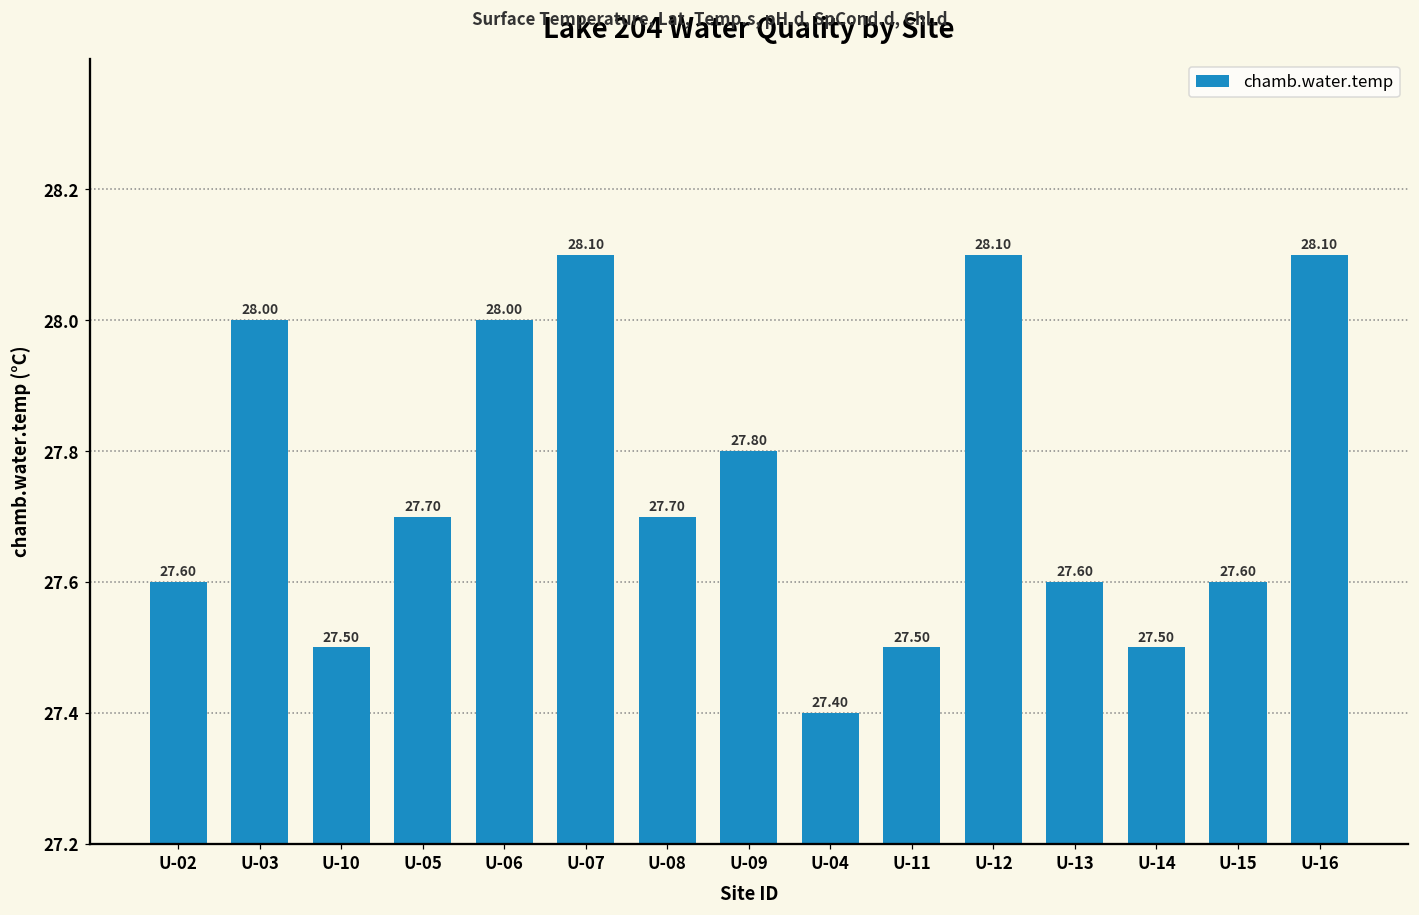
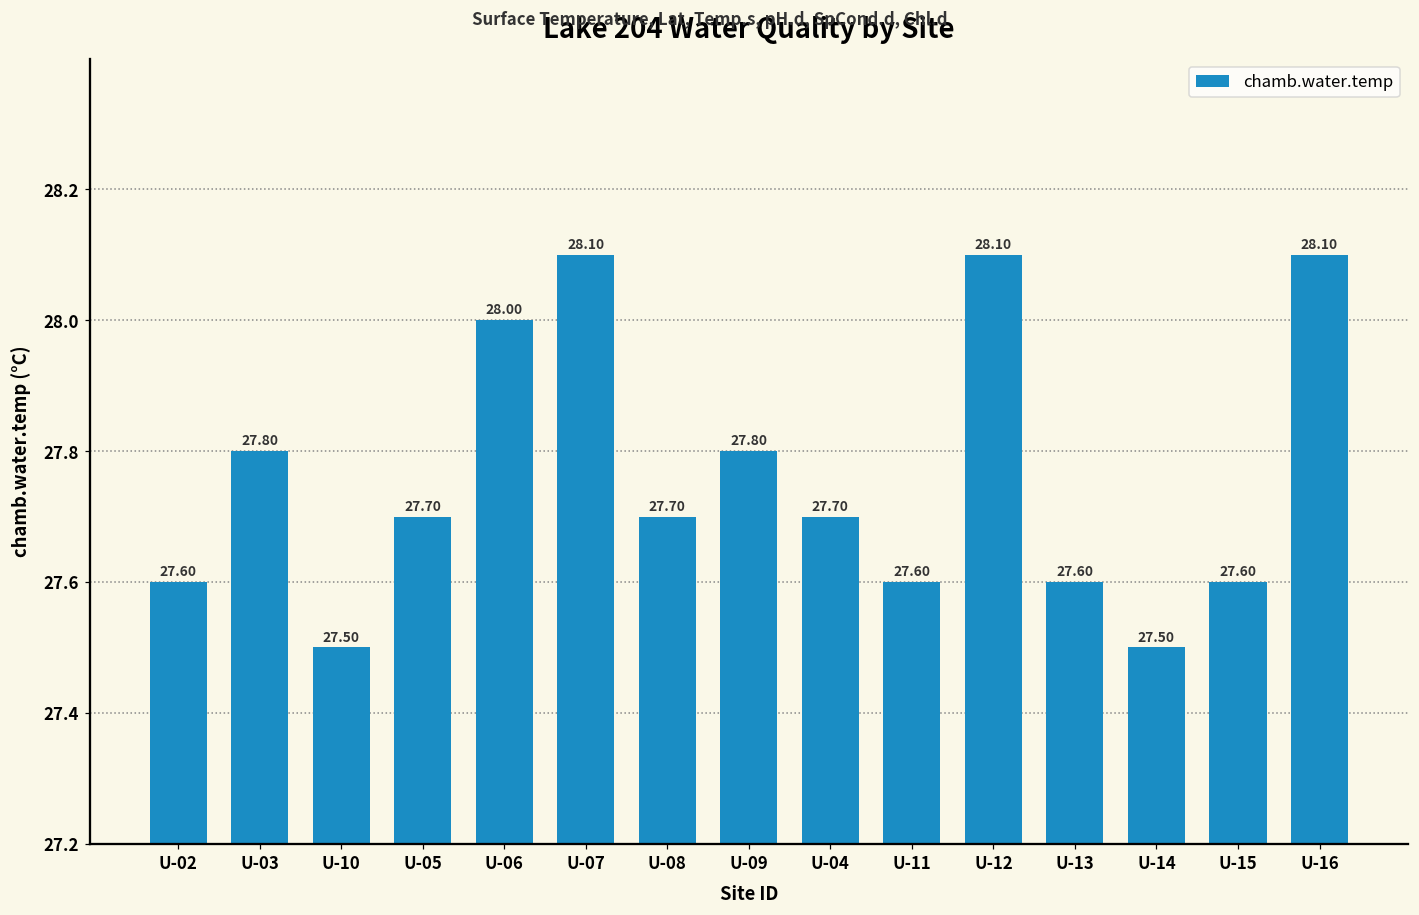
U-03: 28.00 -> 27.80
U-04: 27.40 -> 27.70
U-11: 27.50 -> 27.60
